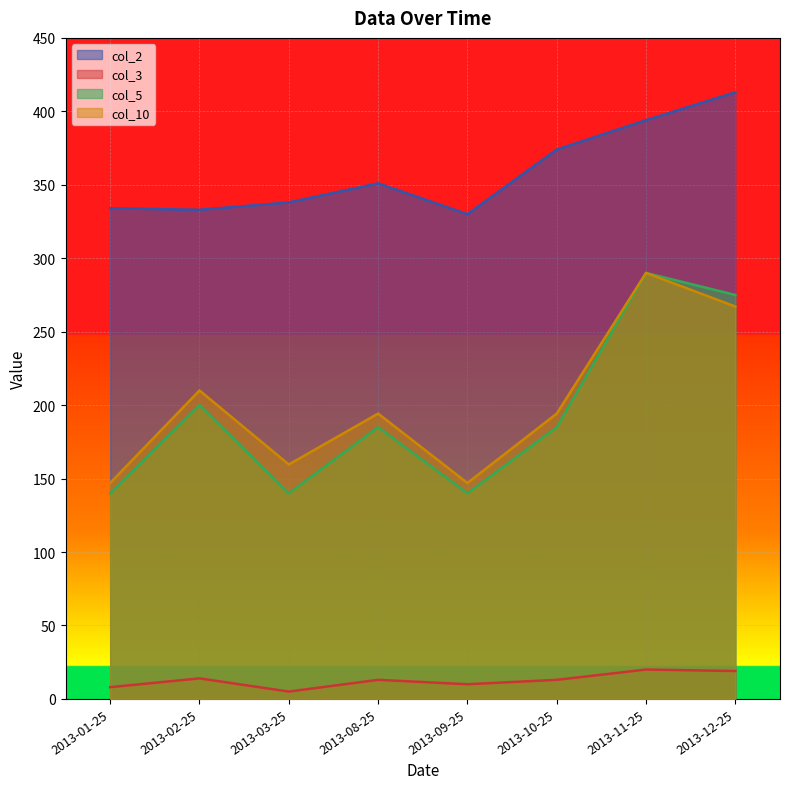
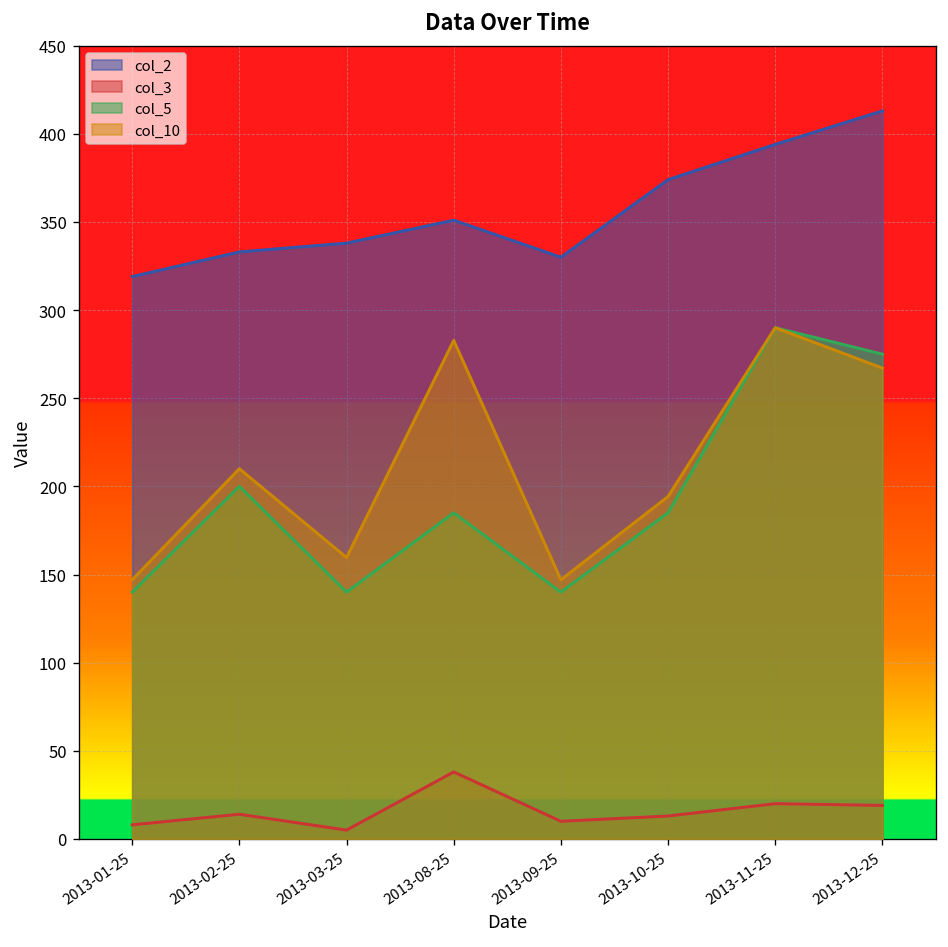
col_2, 2013-01-25: 334 -> 319
col_3, 2013-08-25: 13 -> 38
col_10, 2013-08-25: 194 -> 283
